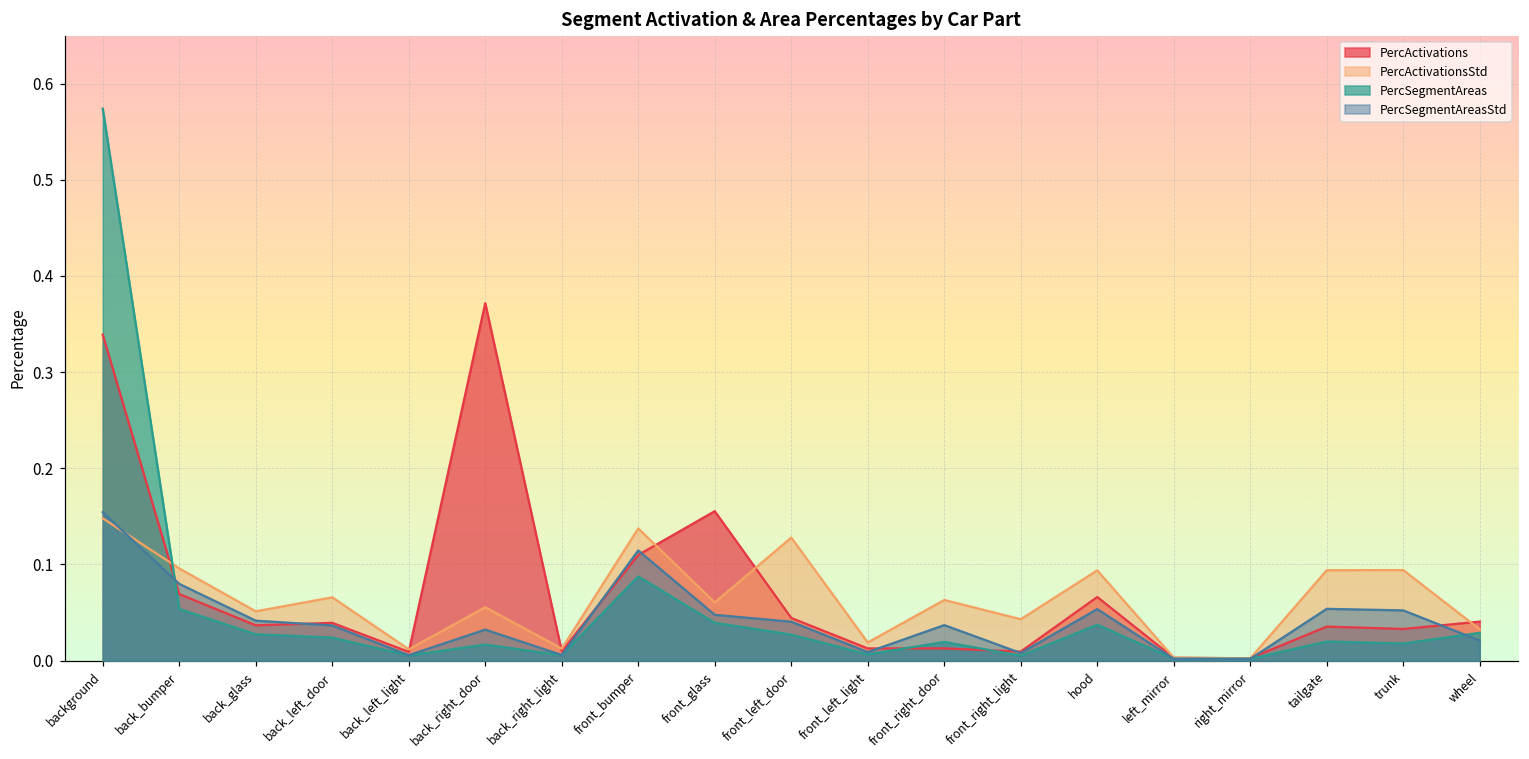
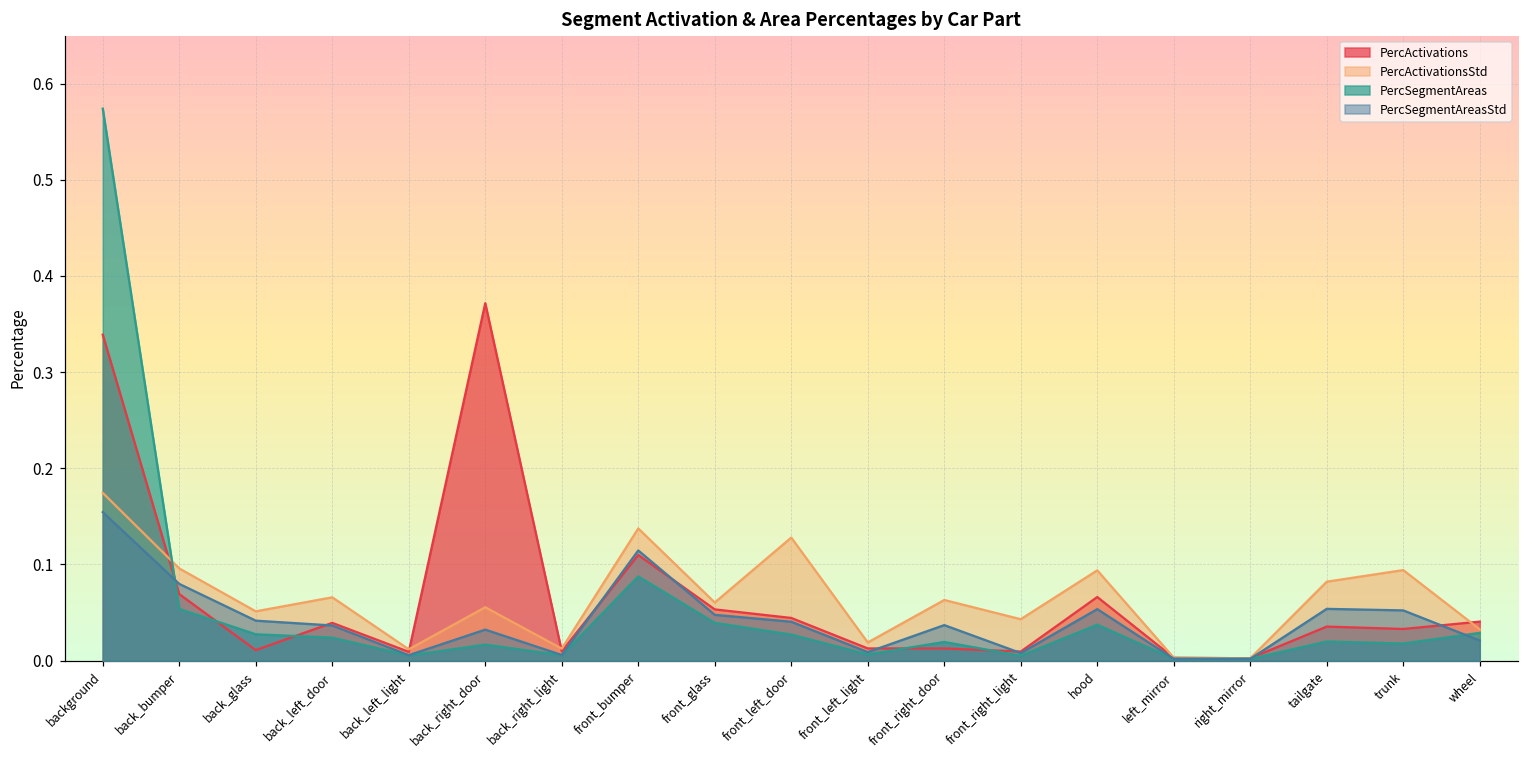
PercActivationsStd, background: 0.15 -> 0.17
PercActivations, back_glass: 0.04 -> 0.01
PercActivations, front_glass: 0.16 -> 0.05
PercActivationsStd, tailgate: 0.09 -> 0.08
